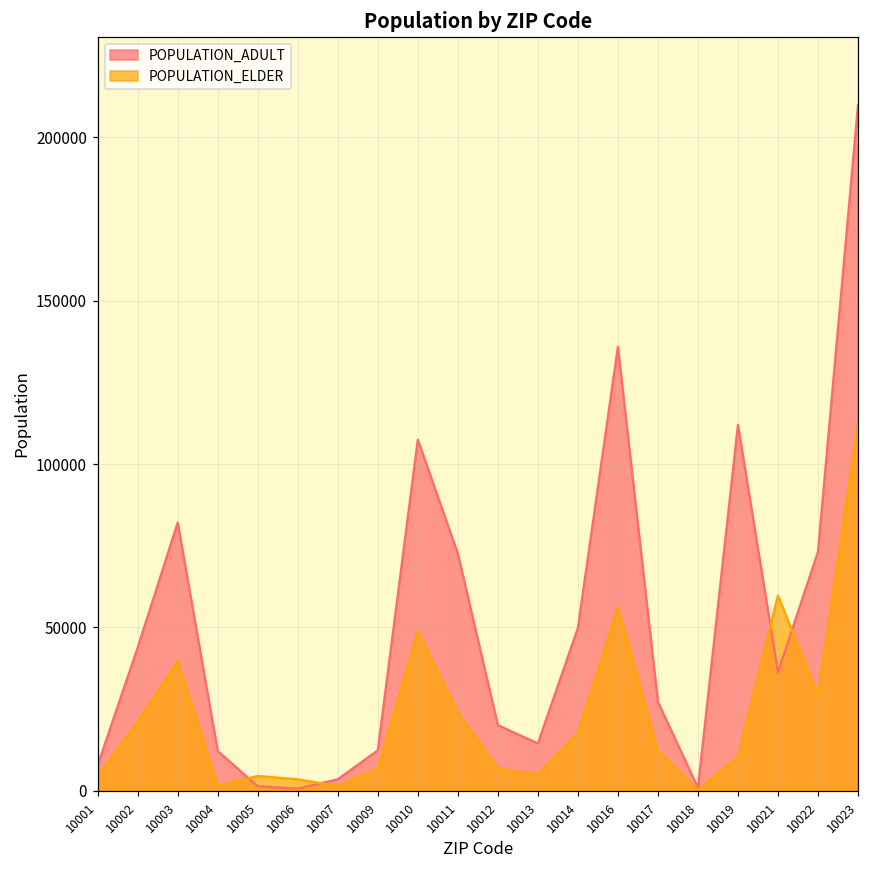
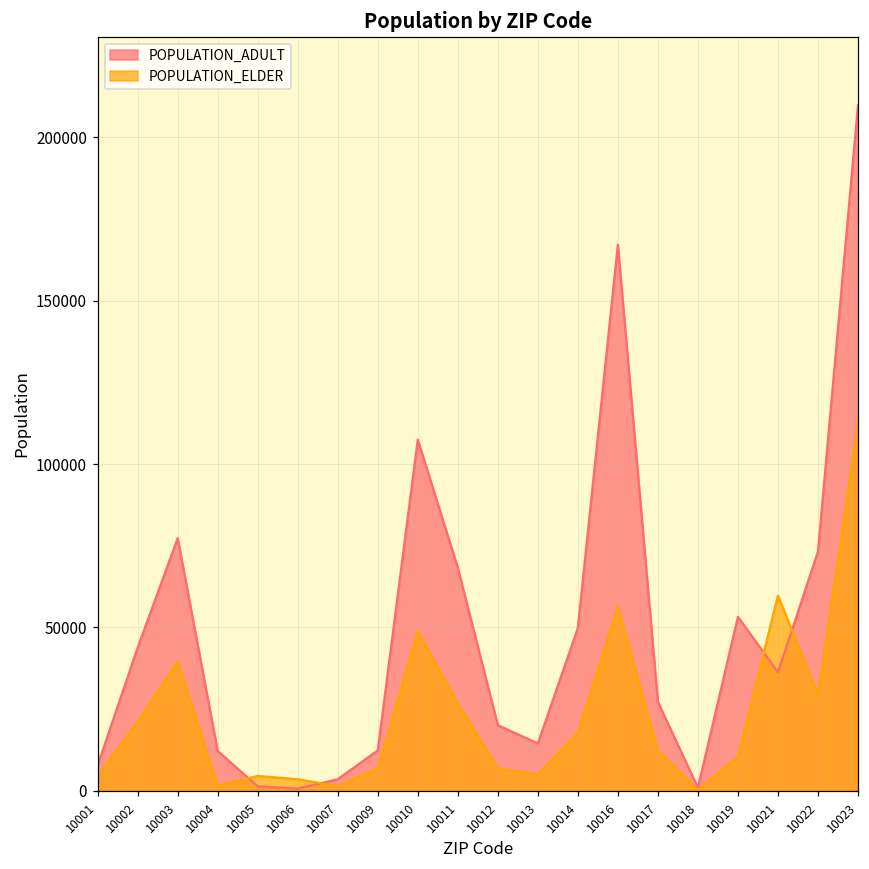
POPULATION_ADULT, 10003: 82000 -> 77000
POPULATION_ADULT, 10011: 73000 -> 68000
POPULATION_ELDER, 10011: 24000 -> 27000
POPULATION_ADULT, 10016: 136000 -> 167000
POPULATION_ADULT, 10019: 112000 -> 53000
